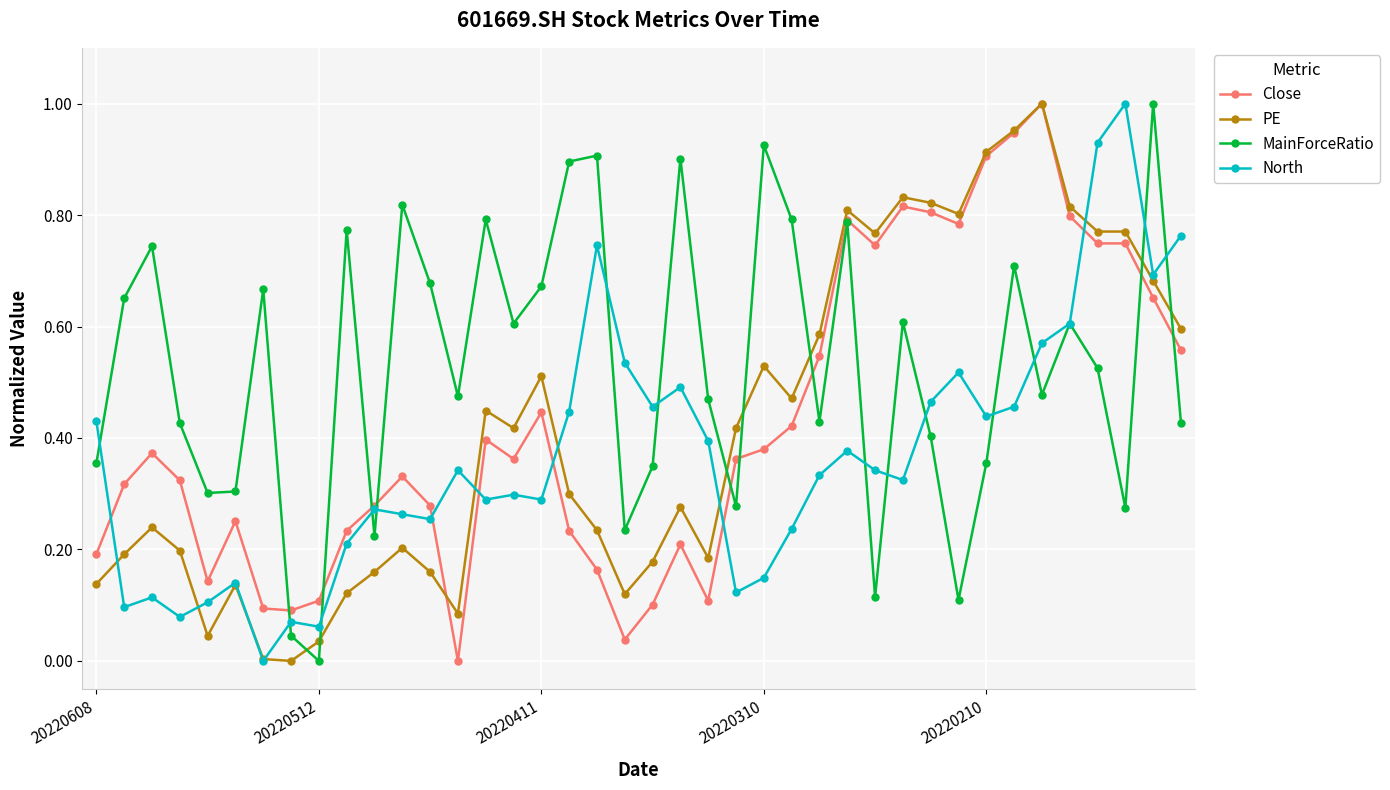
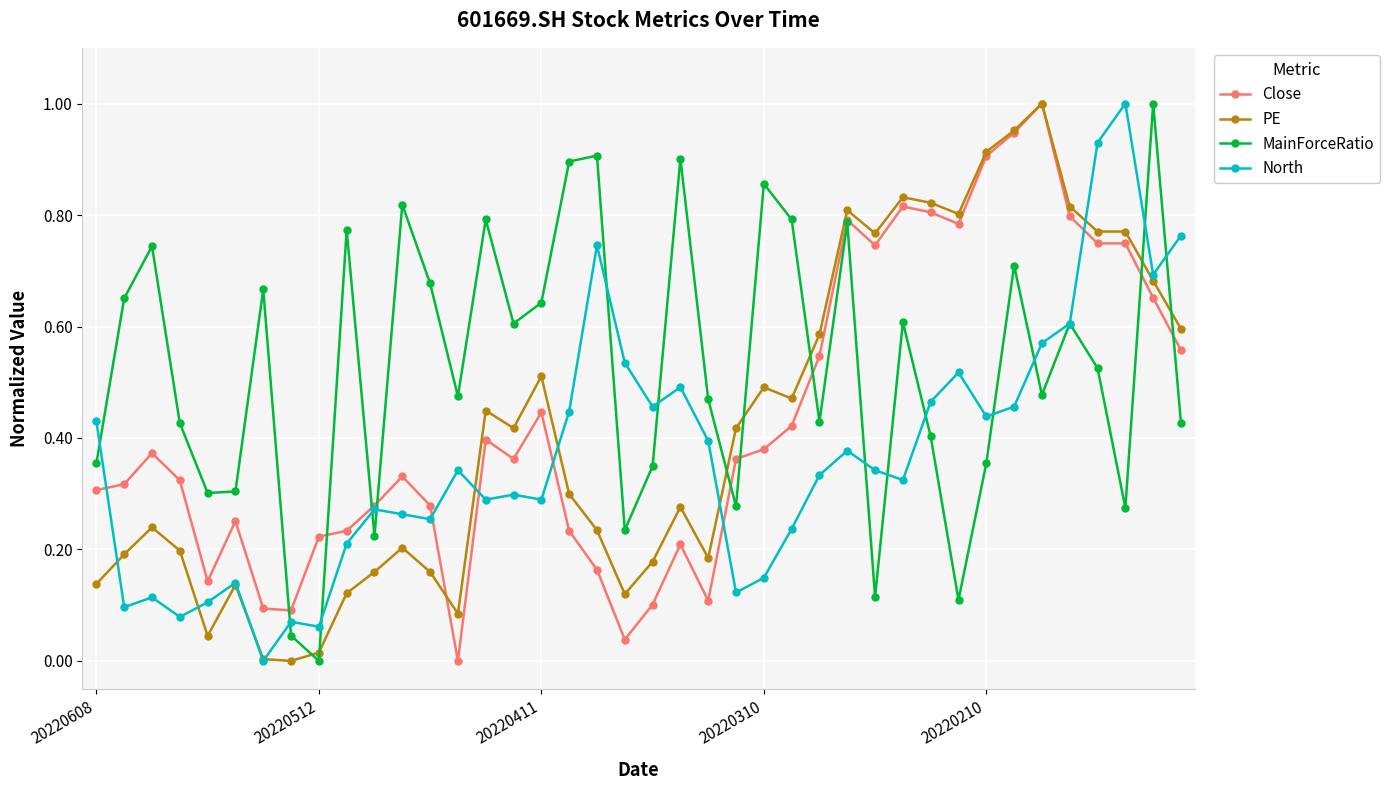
Close, 20220608: 0.19 -> 0.31
Close, 20220512: 0.11 -> 0.22
PE, 20220512: 0.03 -> 0.01
MainForceRatio, 20220411: 0.67 -> 0.64
PE, 20220310: 0.53 -> 0.49
MainForceRatio, 20220310: 0.93 -> 0.86
